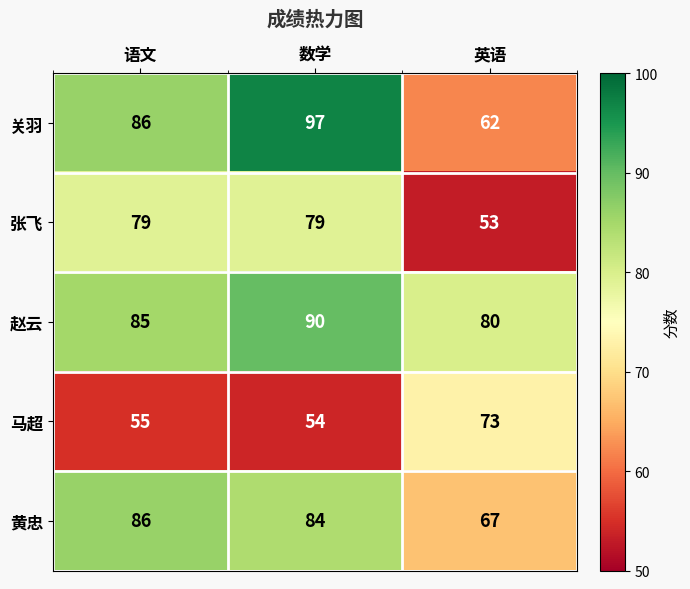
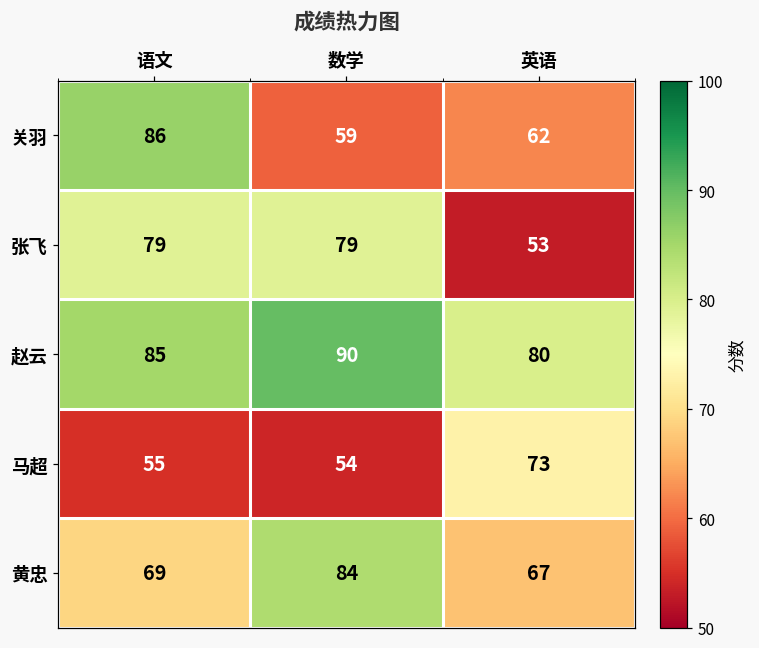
关羽, 数学: 97 -> 59
黄忠, 语文: 86 -> 69
